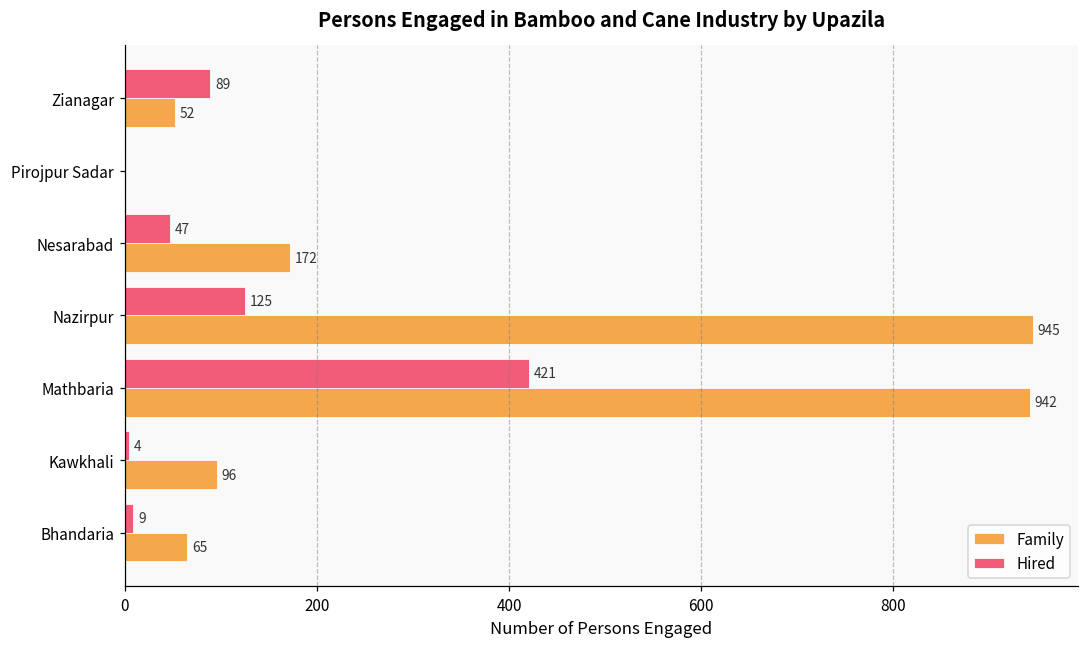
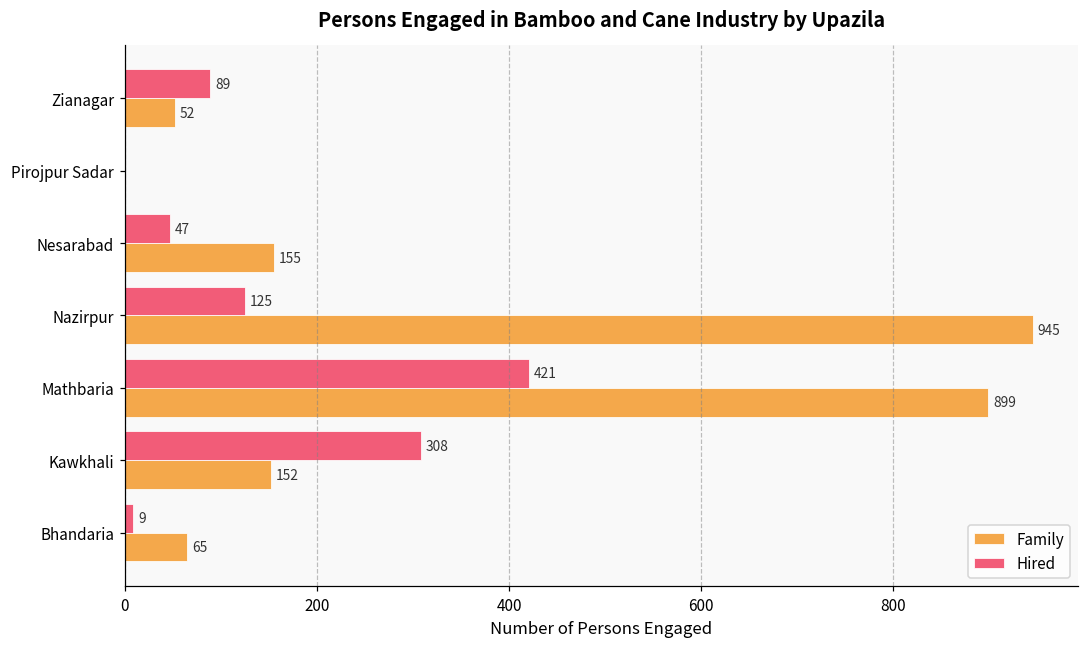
Family, Nesarabad: 172 -> 155
Family, Mathbaria: 942 -> 899
Hired, Kawkhali: 4 -> 308
Family, Kawkhali: 96 -> 152
